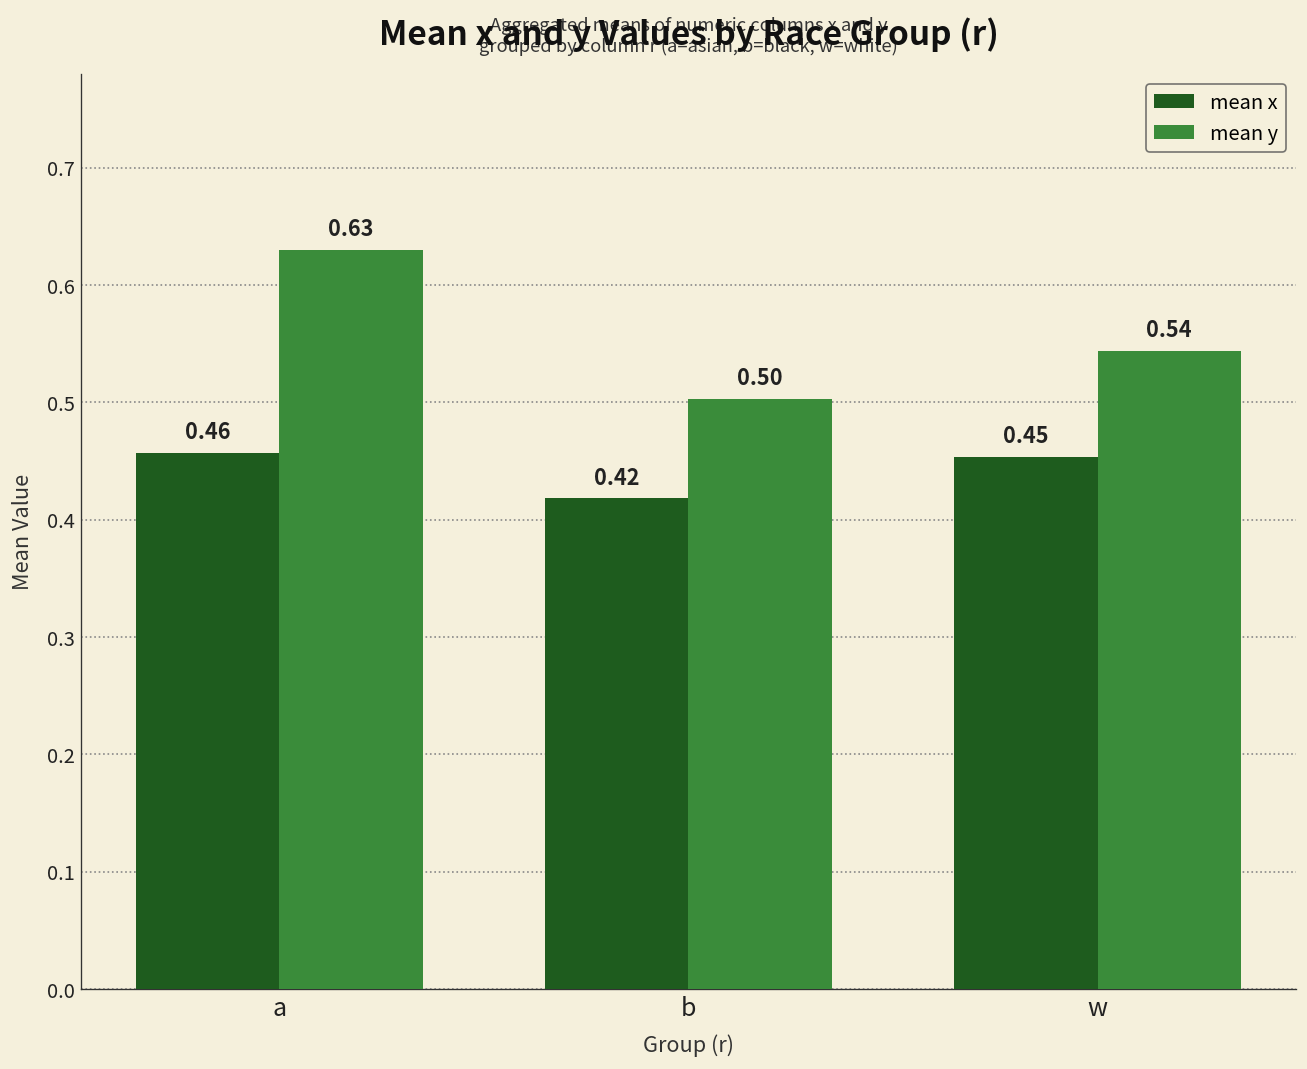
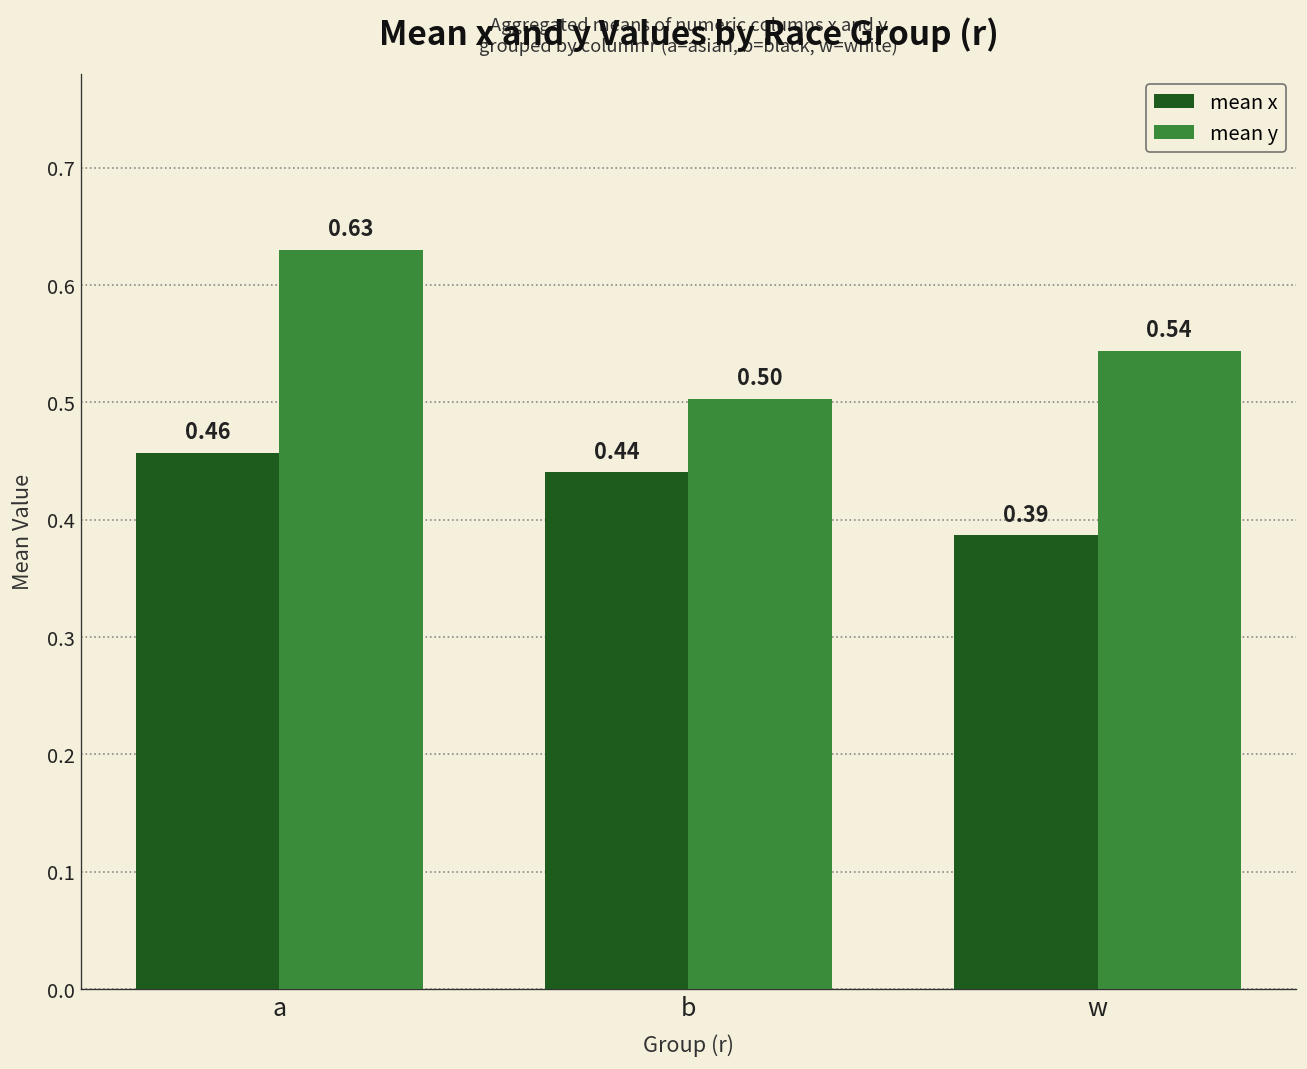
mean x, b: 0.42 -> 0.44
mean x, w: 0.45 -> 0.39
